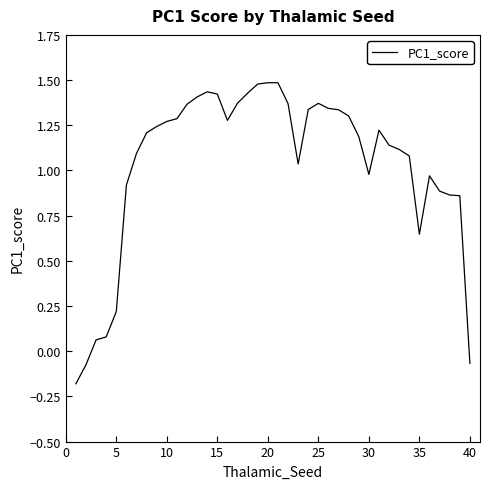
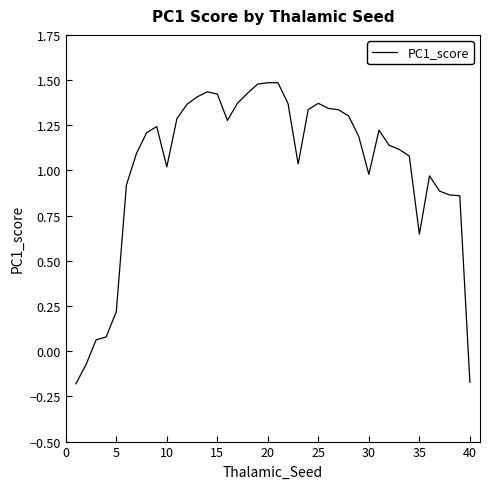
10: 1.27 -> 1.02
40: -0.07 -> -0.17
